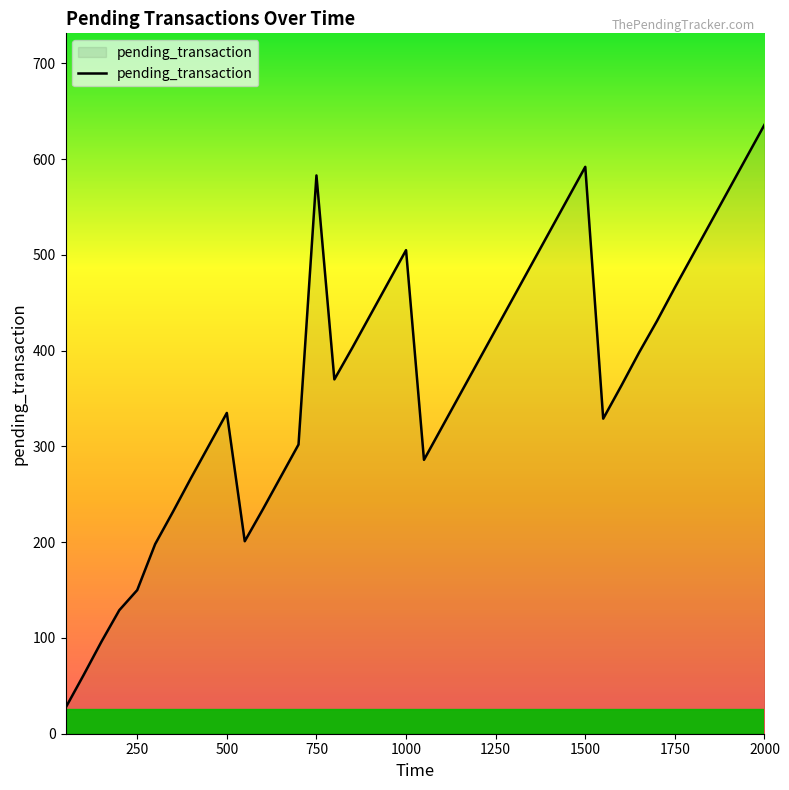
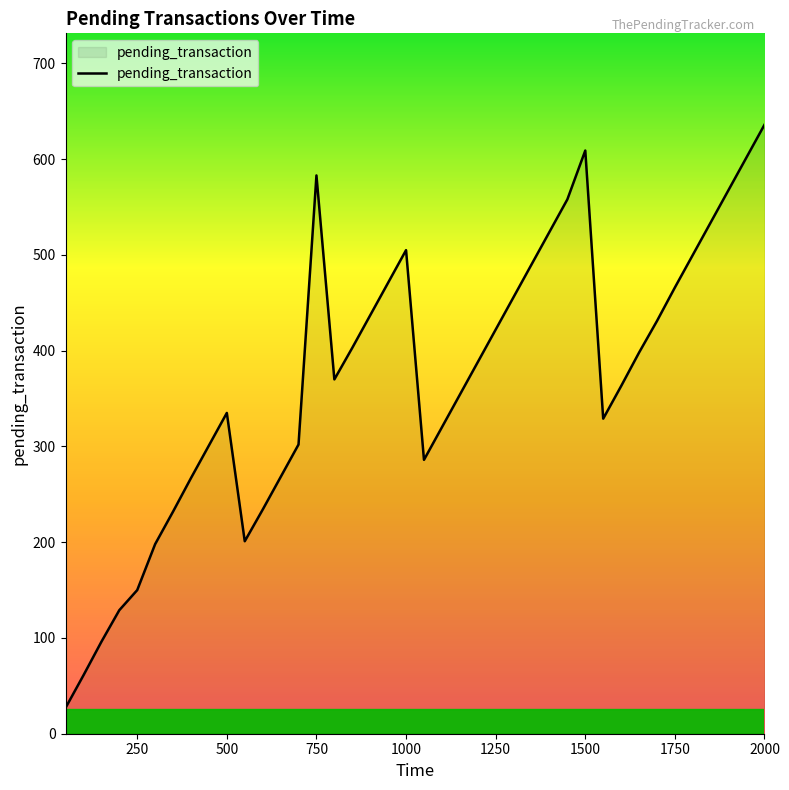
1500: 590 -> 610
